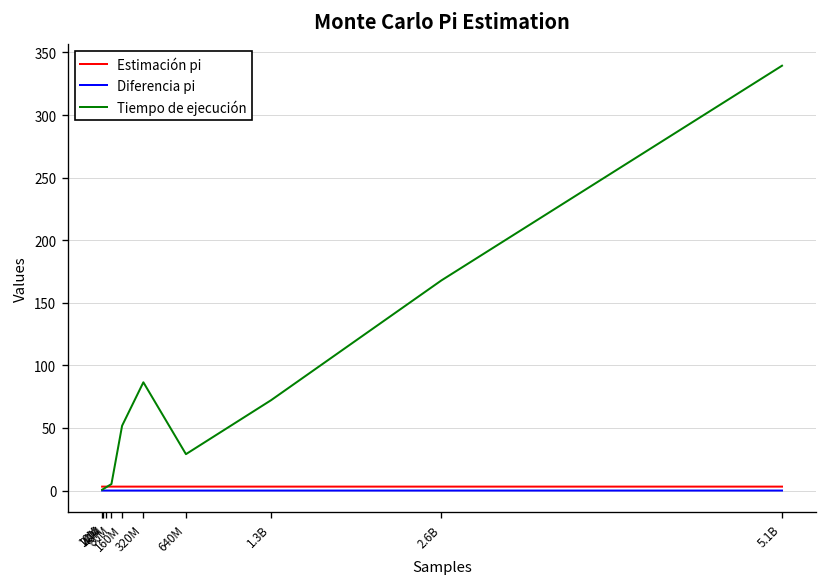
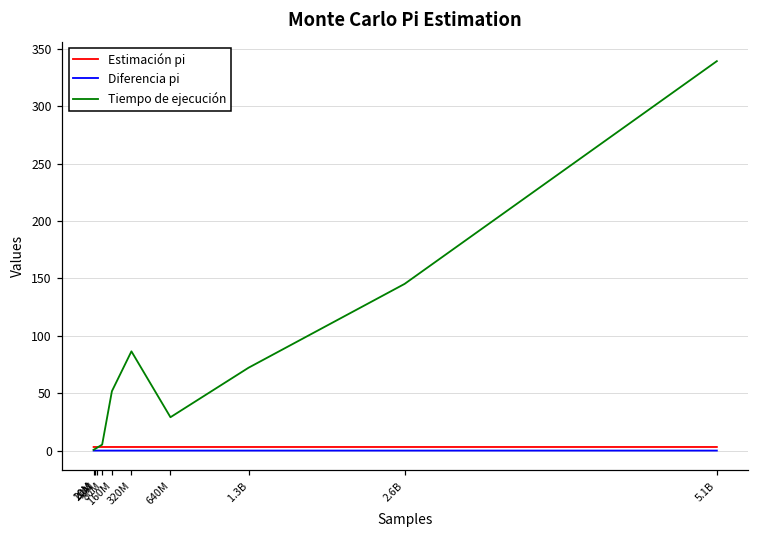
Tiempo de ejecución, 2.6B: 168 -> 145
